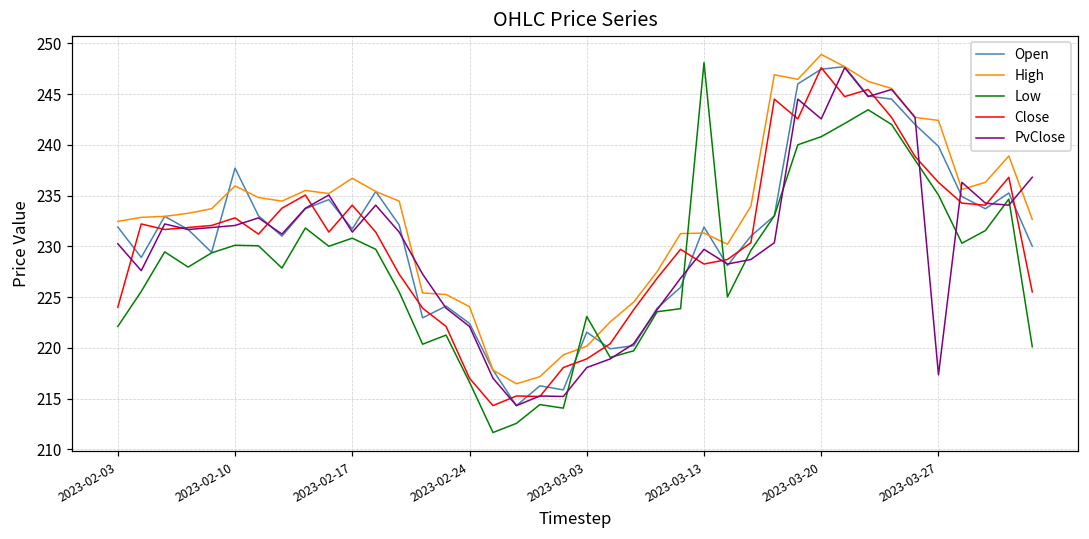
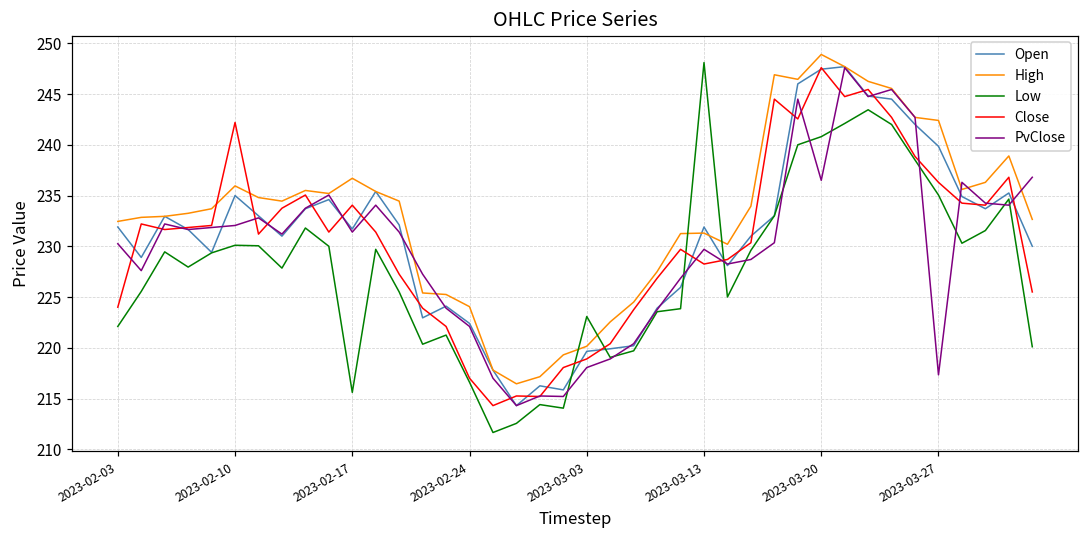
Open, 2023-02-10: 238 -> 235
Close, 2023-02-10: 233 -> 242
Low, 2023-02-17: 231 -> 216
Open, 2023-03-03: 222 -> 220
PvClose, 2023-03-20: 243 -> 237
